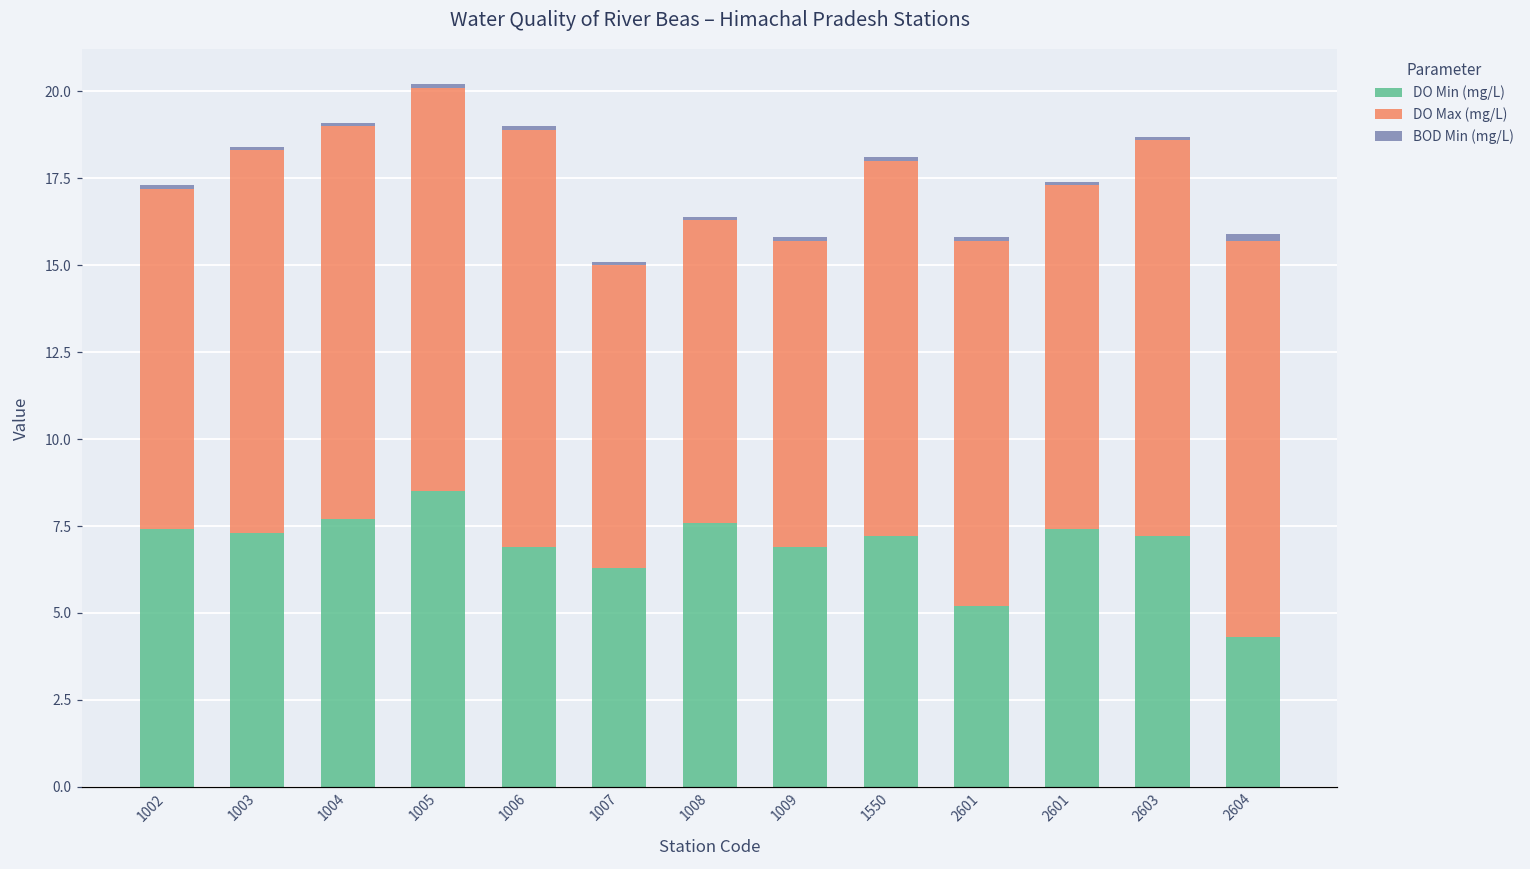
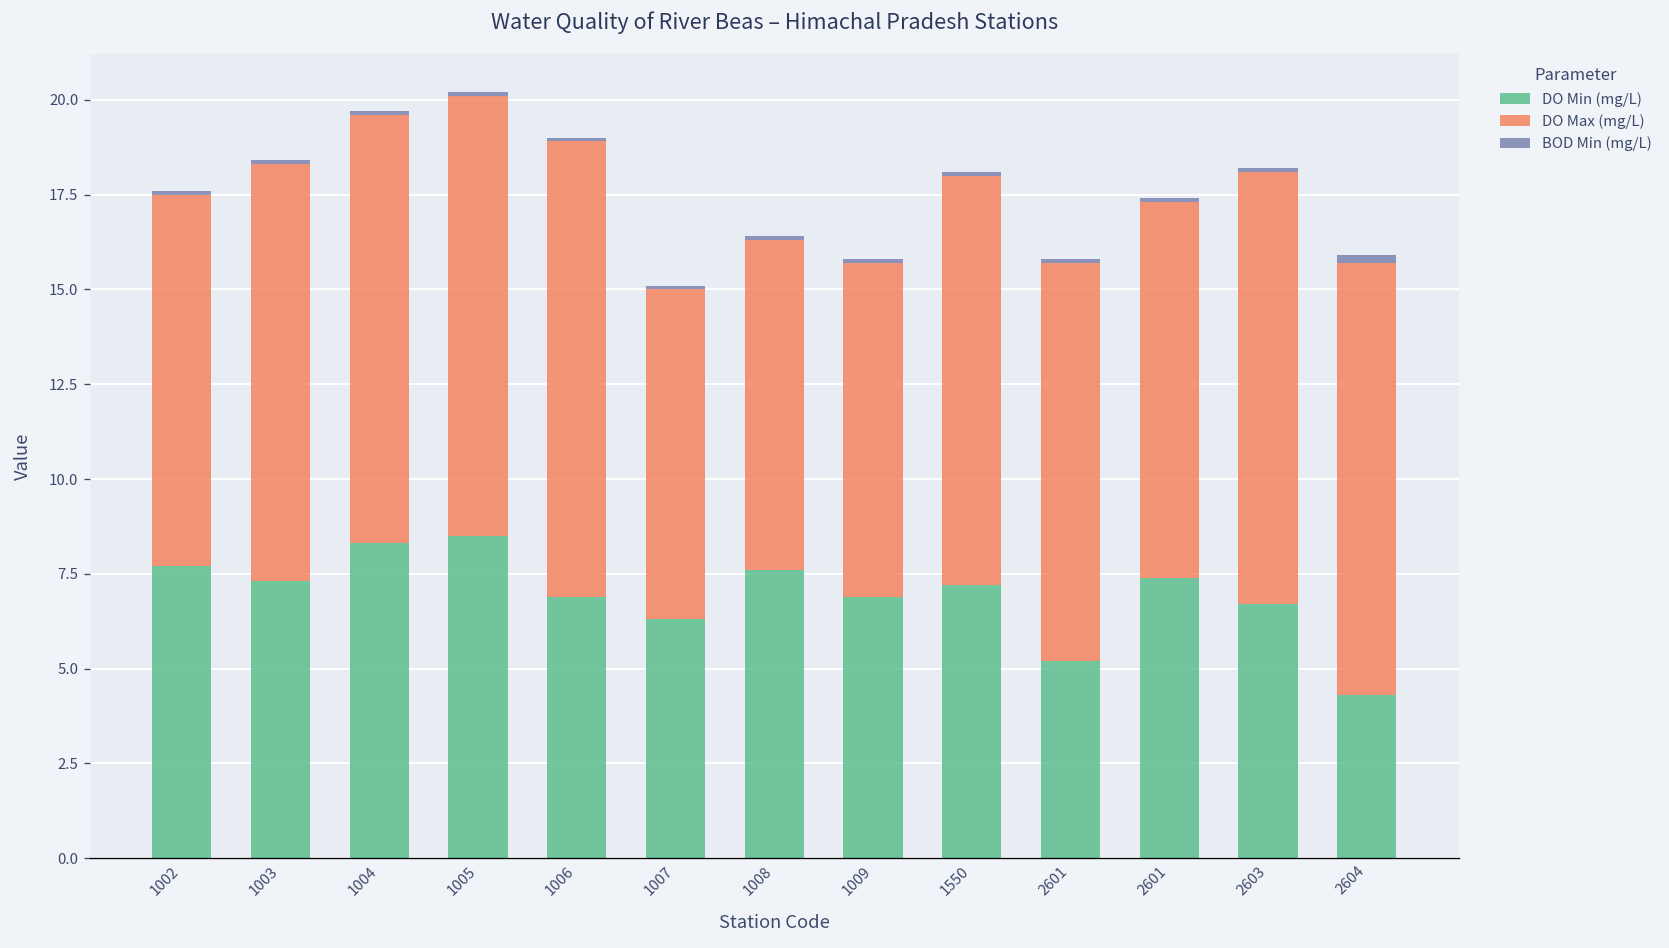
DO Min (mg/L), 1002: 7.4 -> 7.7
DO Min (mg/L), 1004: 7.7 -> 8.3
DO Min (mg/L), 2603: 7.2 -> 6.7
